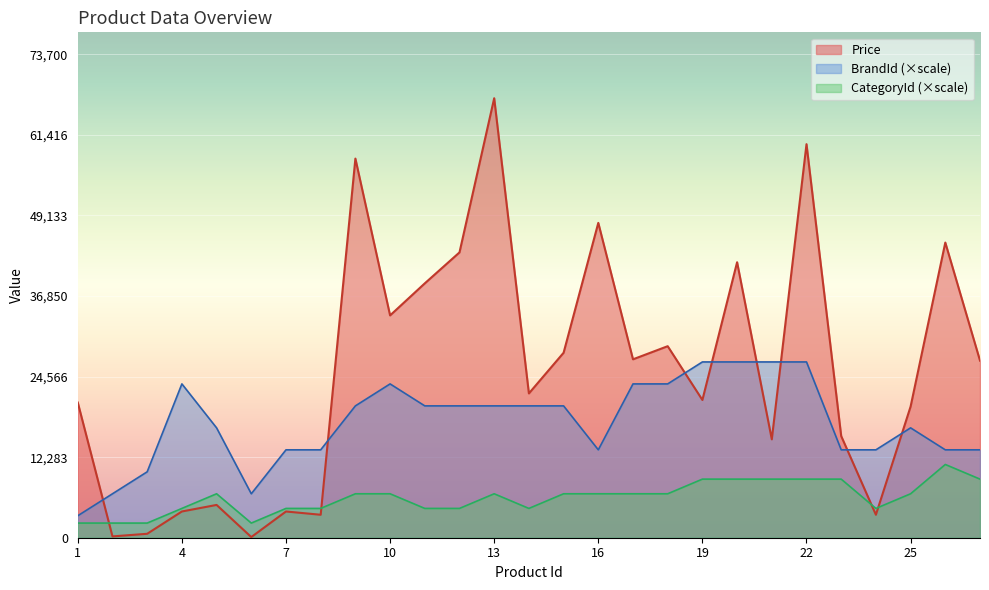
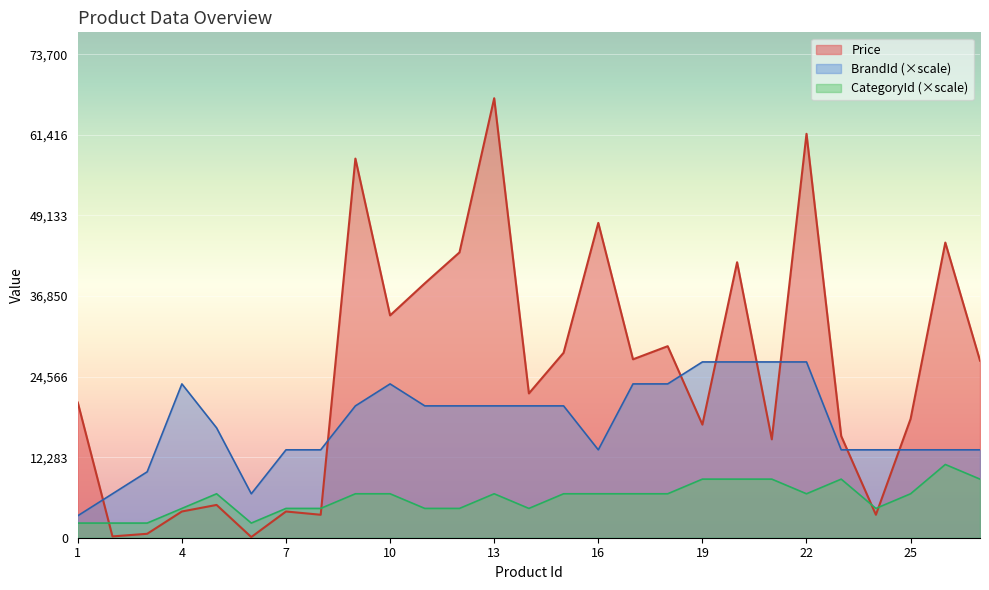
Price, 19: 21,000 -> 17,000
Price, 22: 60,000 -> 62,000
CategoryId (×scale), 22: 9,000 -> 7,000
Price, 25: 20,000 -> 18,000
BrandId (×scale), 25: 17,000 -> 13,000
